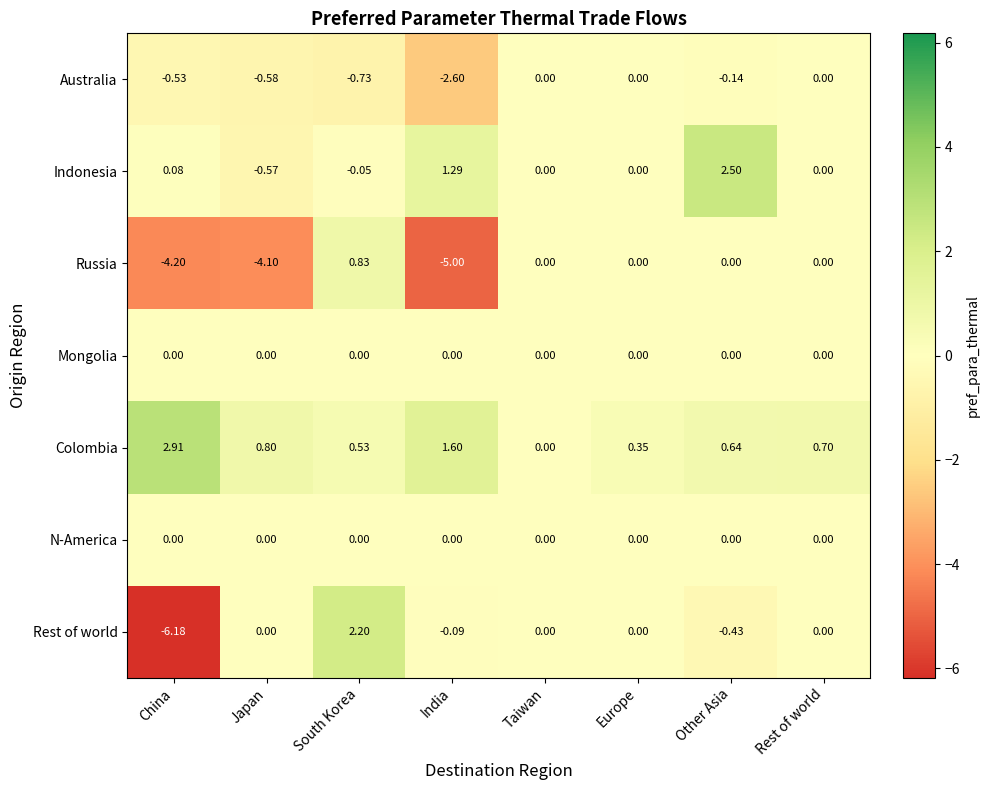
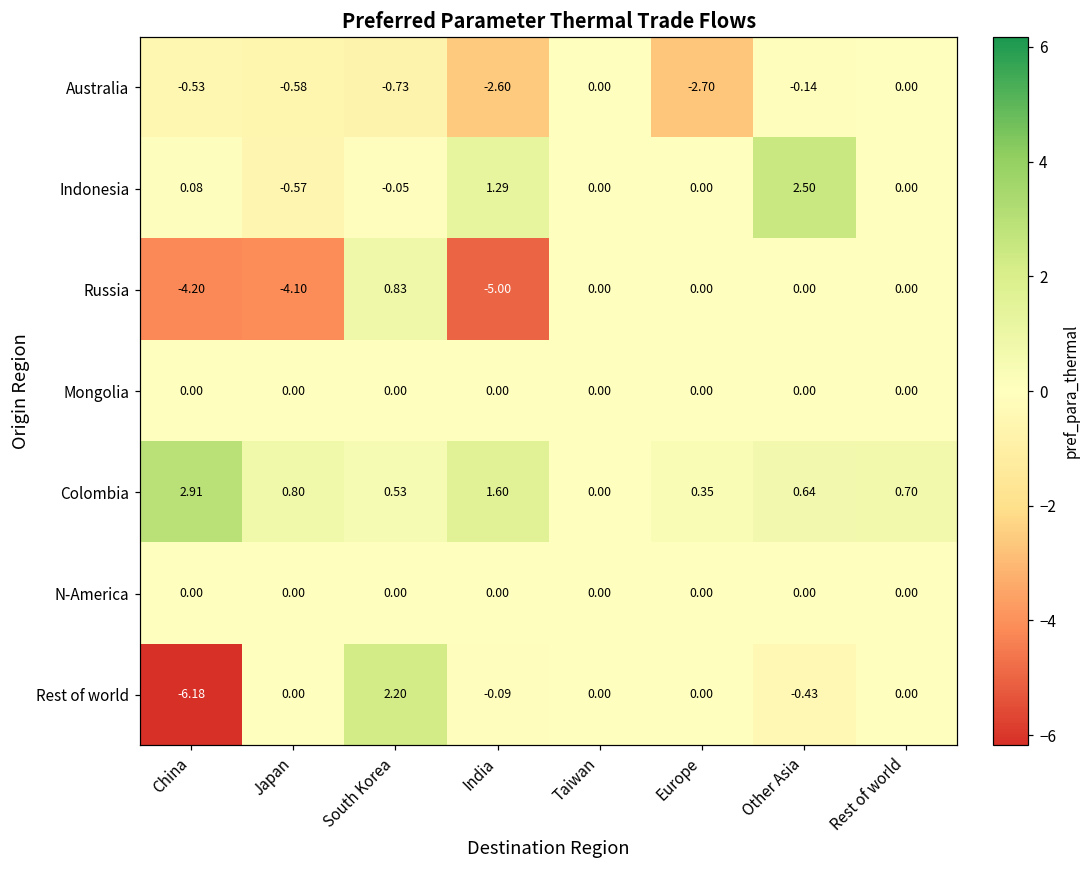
Australia, Europe: 0.00 -> -2.70
